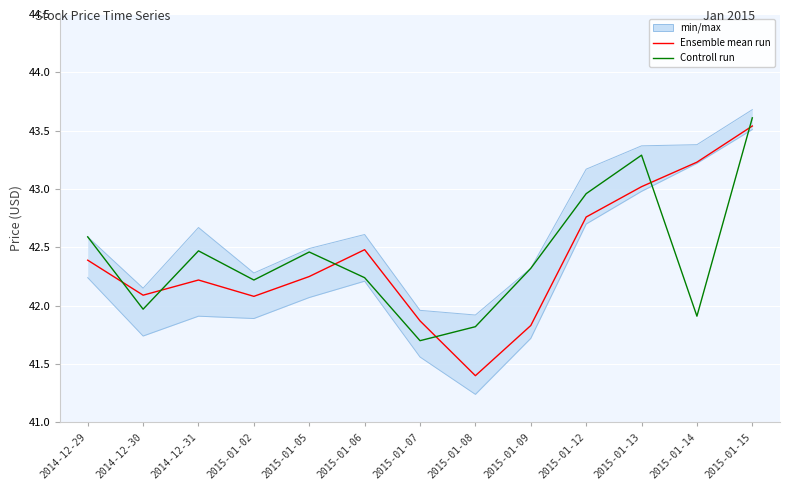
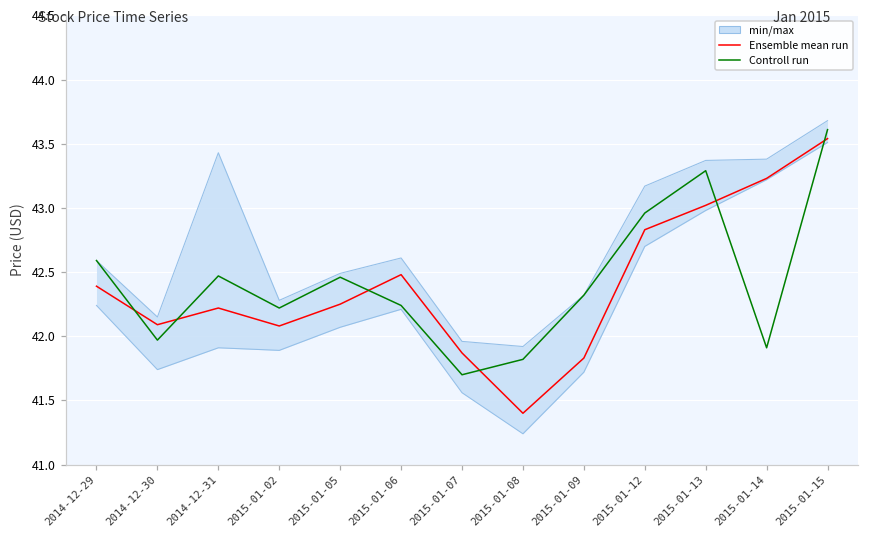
min/max, 2014-12-31: 42.67 -> 43.43
Ensemble mean run, 2015-01-12: 42.76 -> 42.83
